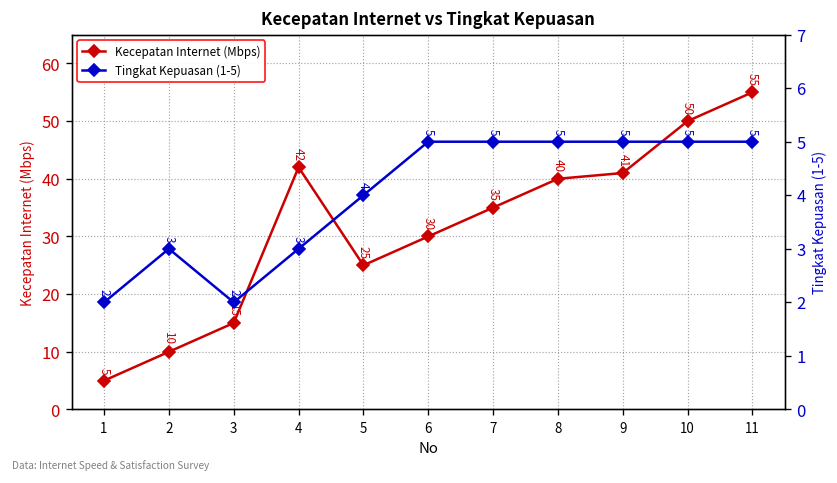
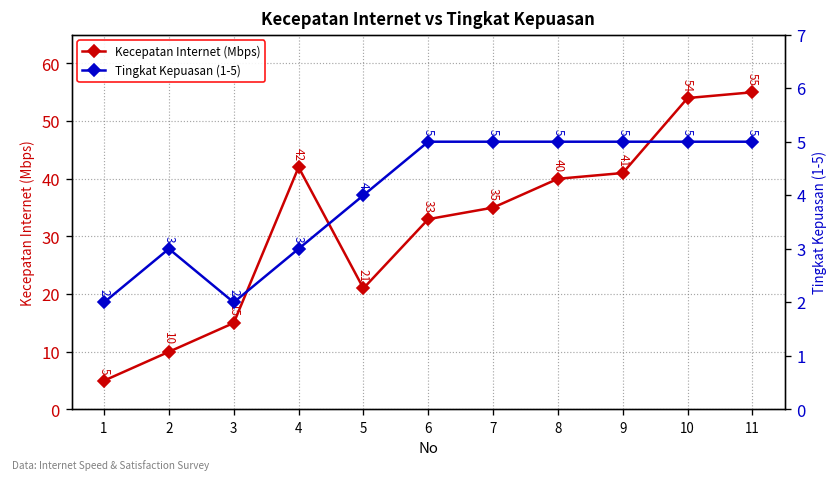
Kecepatan Internet (Mbps), 5: 25 -> 21
Kecepatan Internet (Mbps), 6: 30 -> 33
Kecepatan Internet (Mbps), 10: 50 -> 54
